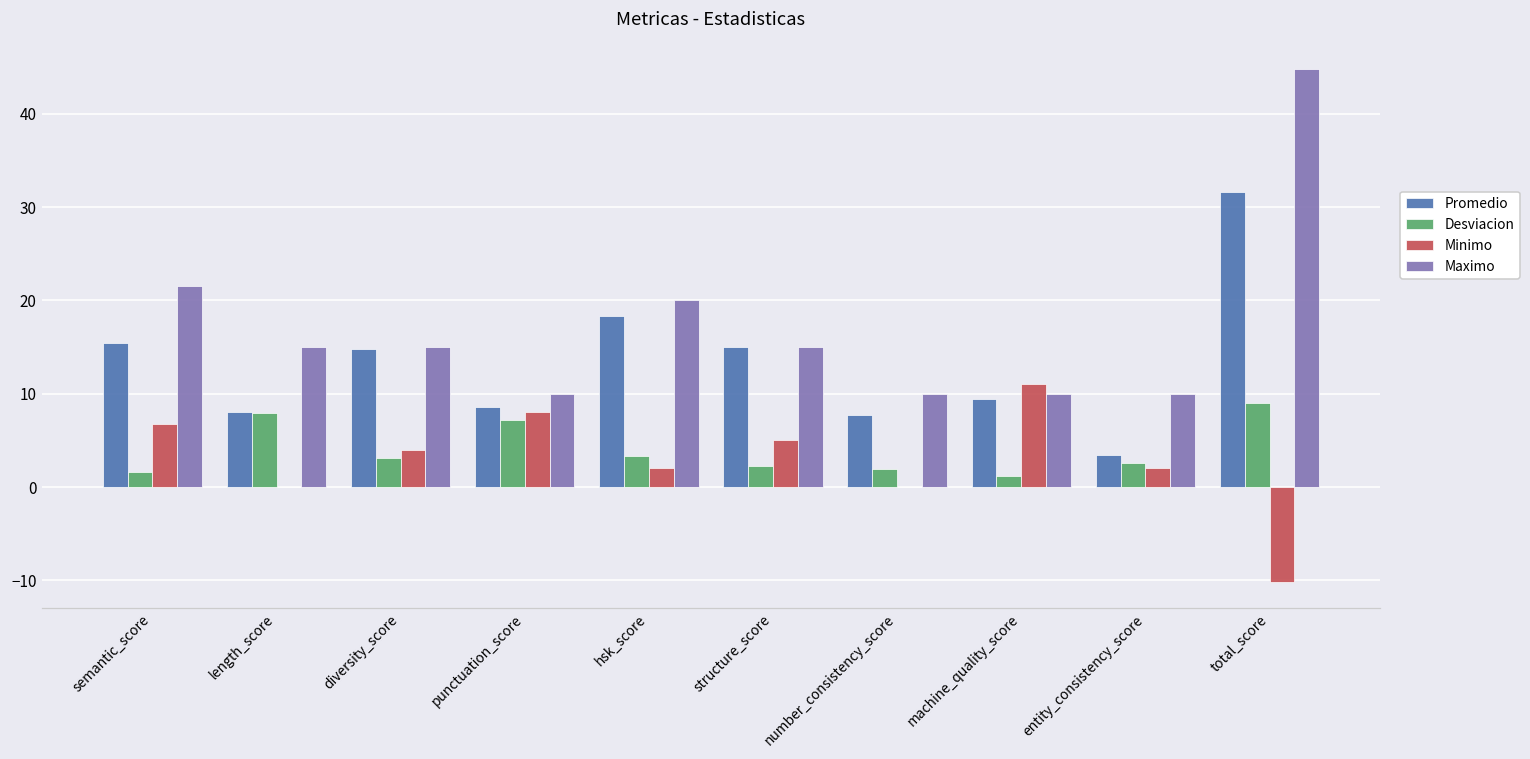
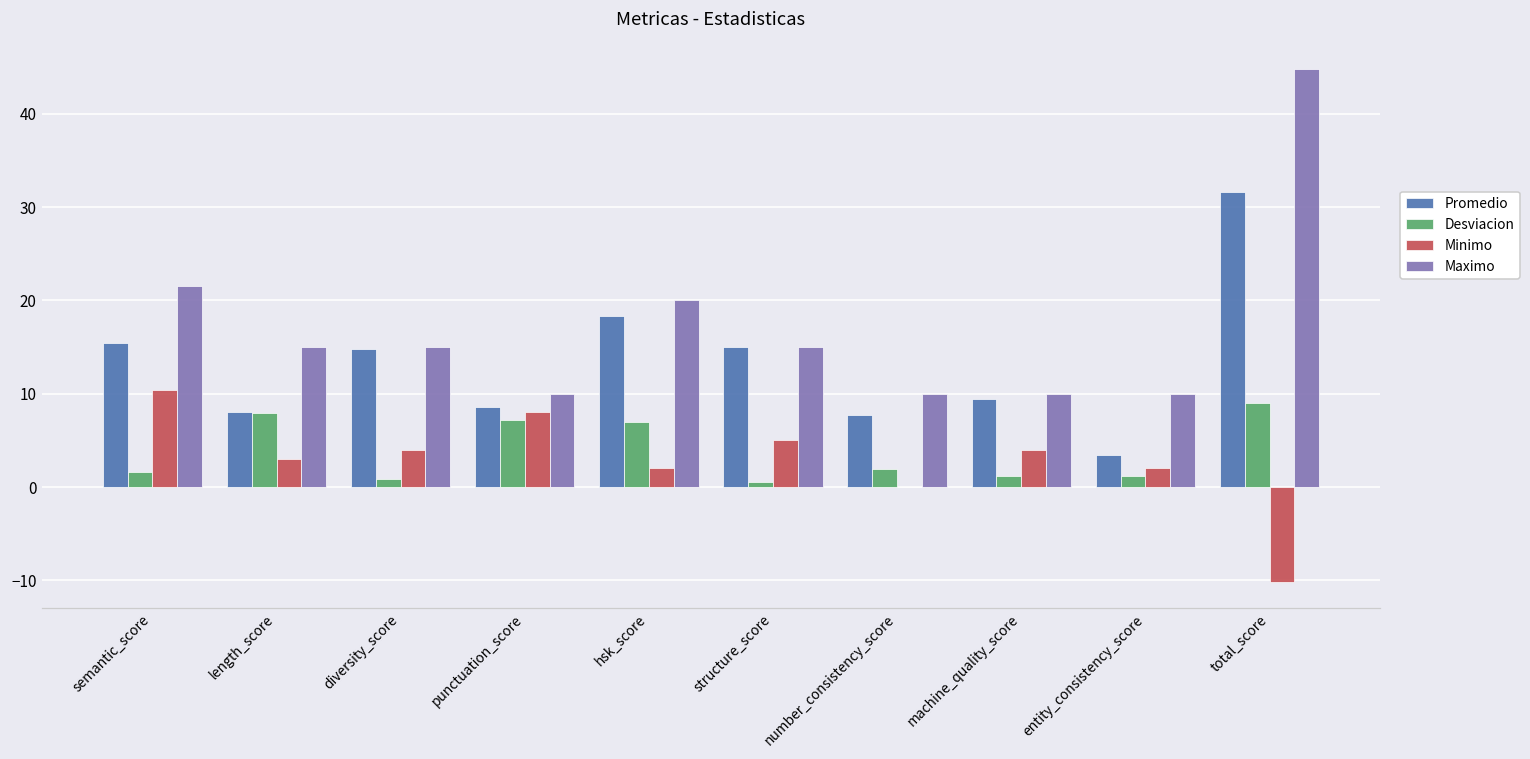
Minimo, semantic_score: 7 -> 10
Minimo, length_score: 0 -> 3
Desviacion, diversity_score: 3 -> 1
Desviacion, hsk_score: 3 -> 7
Desviacion, structure_score: 2 -> 1
Minimo, machine_quality_score: 11 -> 4
Desviacion, entity_consistency_score: 3 -> 1
